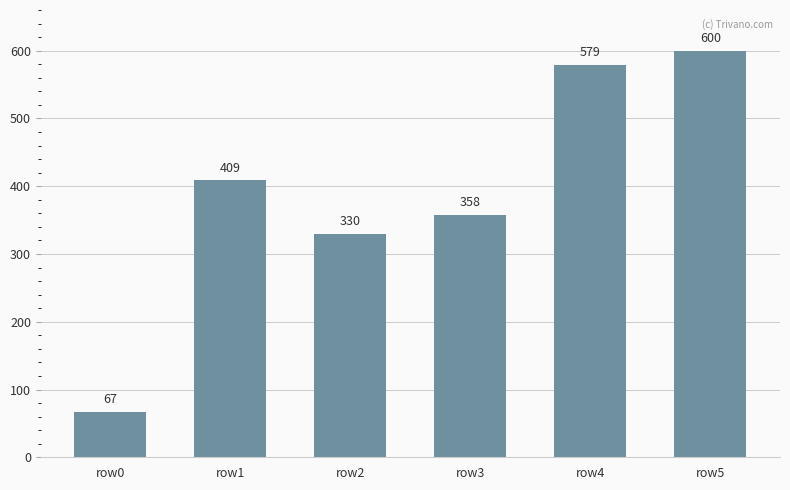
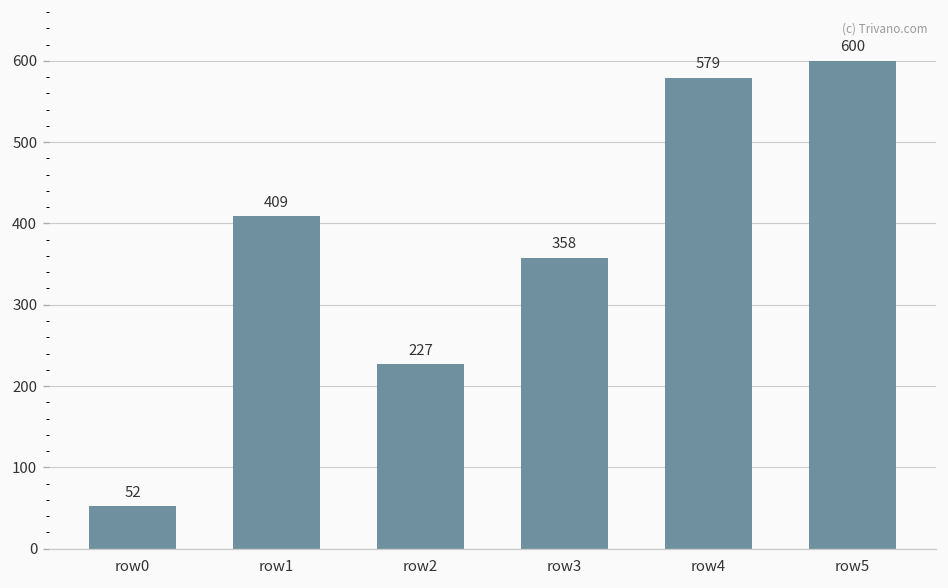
row0: 67 -> 52
row2: 330 -> 227
